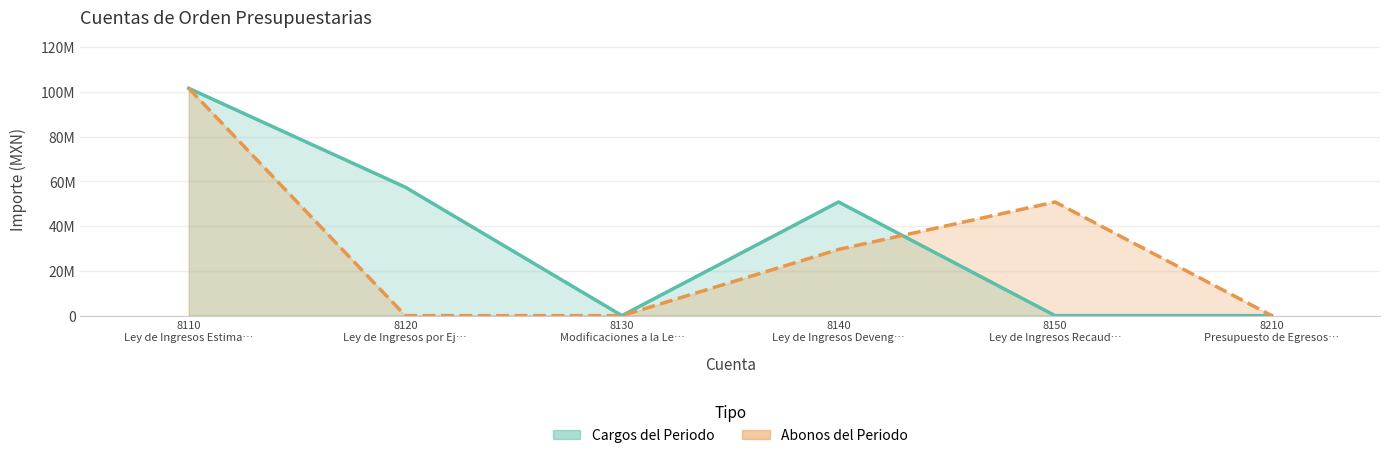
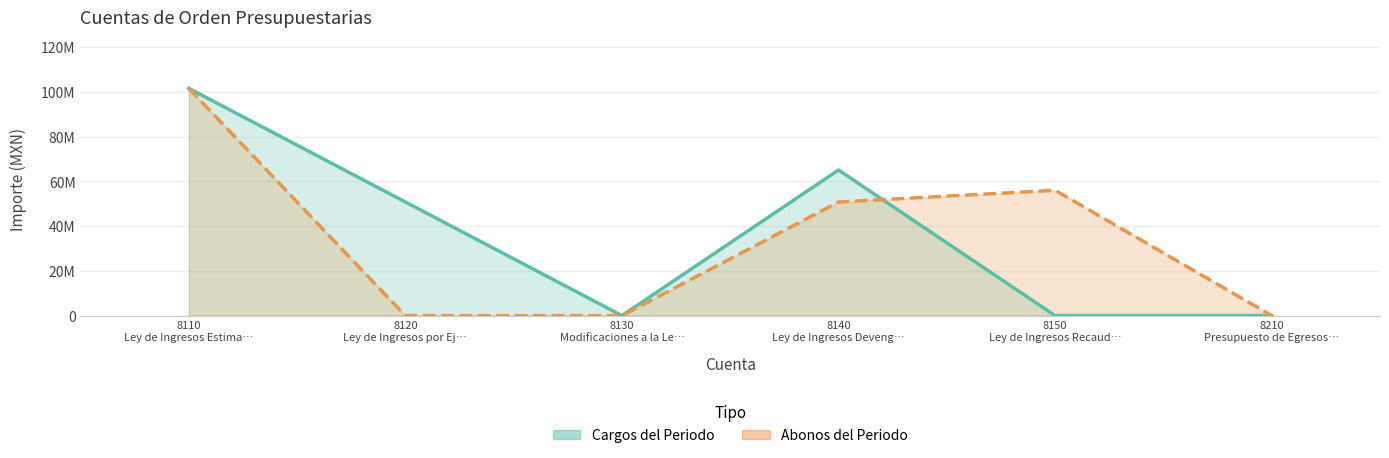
Cargos del Periodo, 8120 Ley de Ingresos por Ej…: 57000000 -> 51000000
Cargos del Periodo, 8140 Ley de Ingresos Deveng…: 51000000 -> 65000000
Abonos del Periodo, 8140 Ley de Ingresos Deveng…: 30000000 -> 51000000
Abonos del Periodo, 8150 Ley de Ingresos Recaud…: 51000000 -> 56000000
